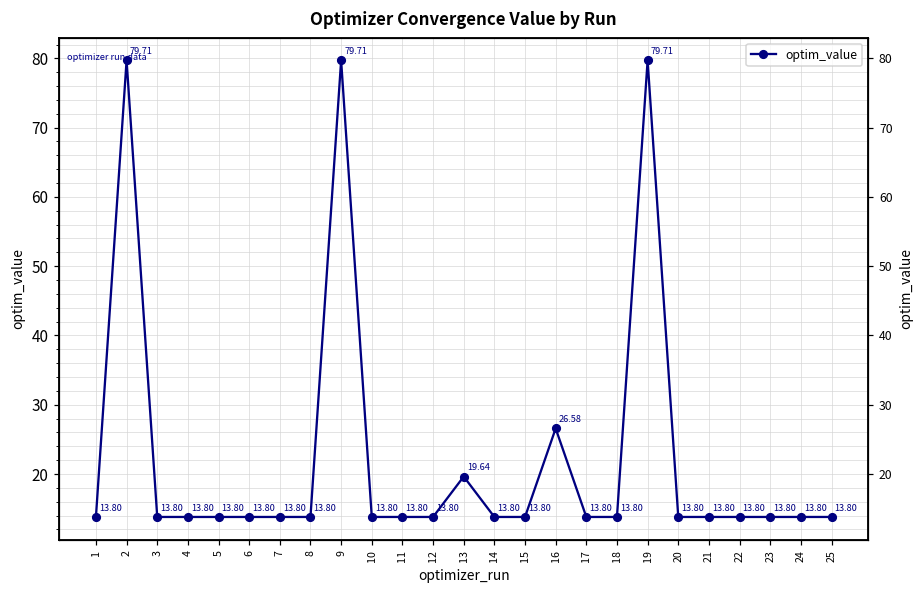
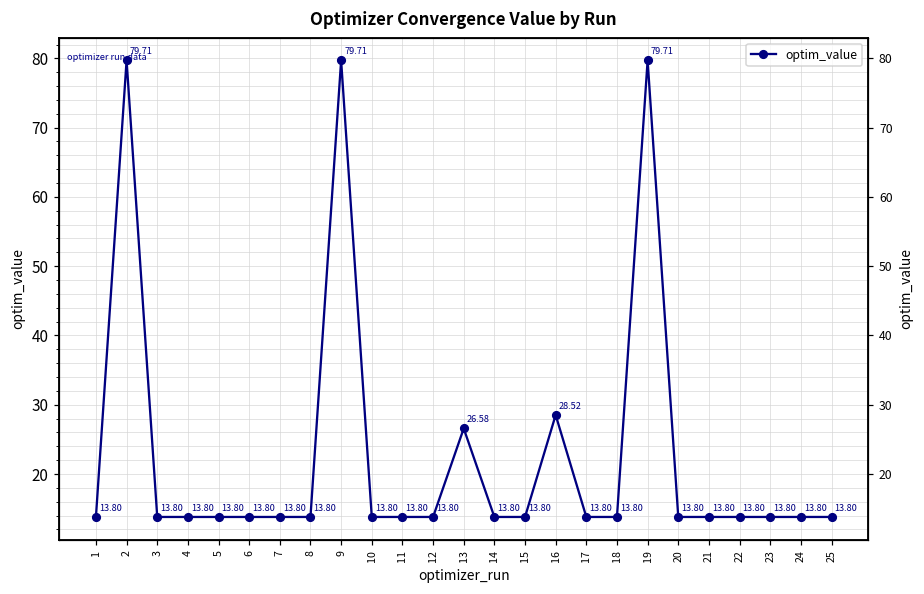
13: 19.64 -> 26.58
16: 26.58 -> 28.52
